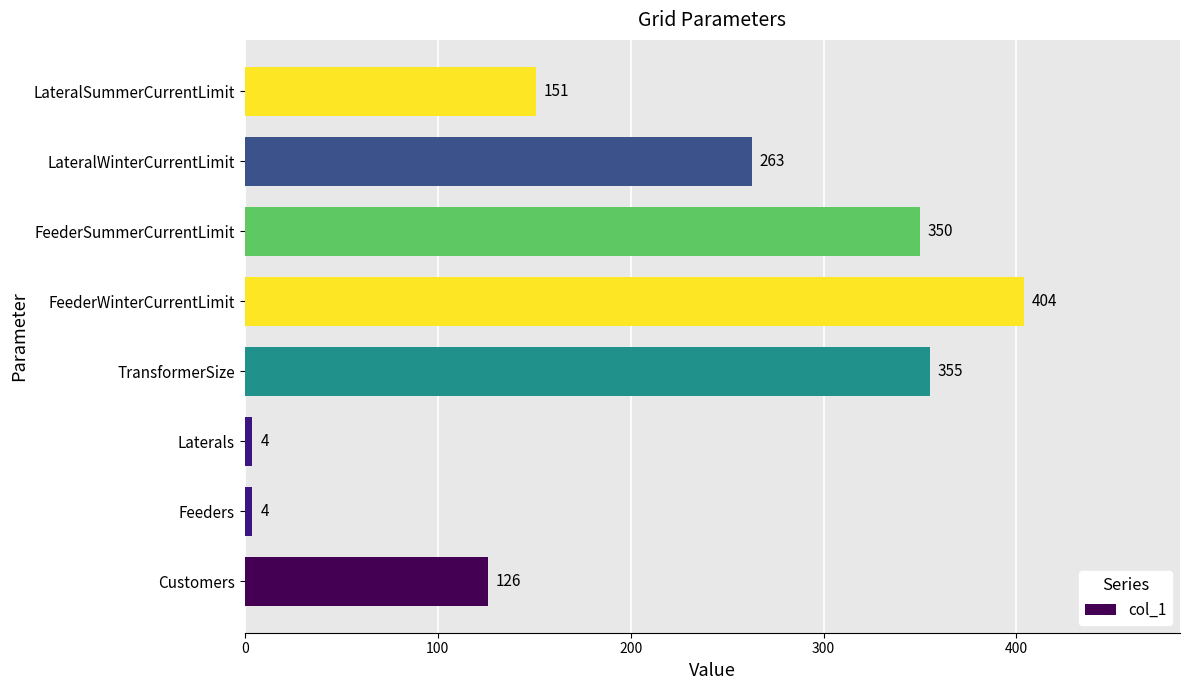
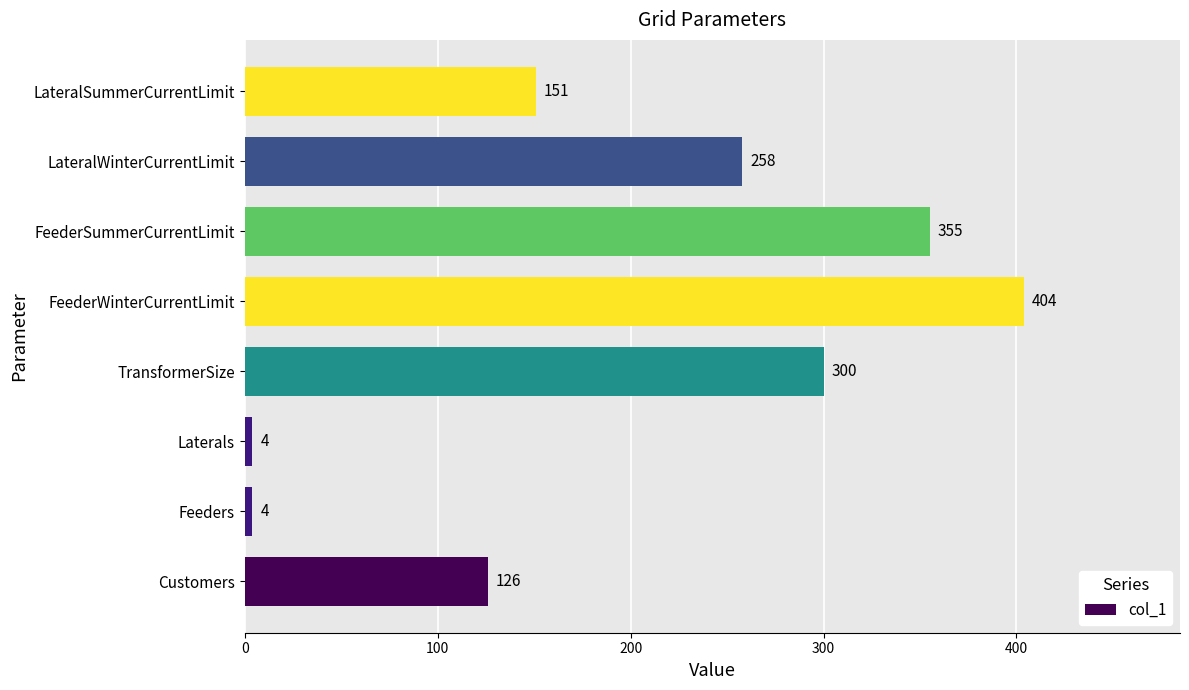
LateralWinterCurrentLimit: 263 -> 258
FeederSummerCurrentLimit: 350 -> 355
TransformerSize: 355 -> 300
